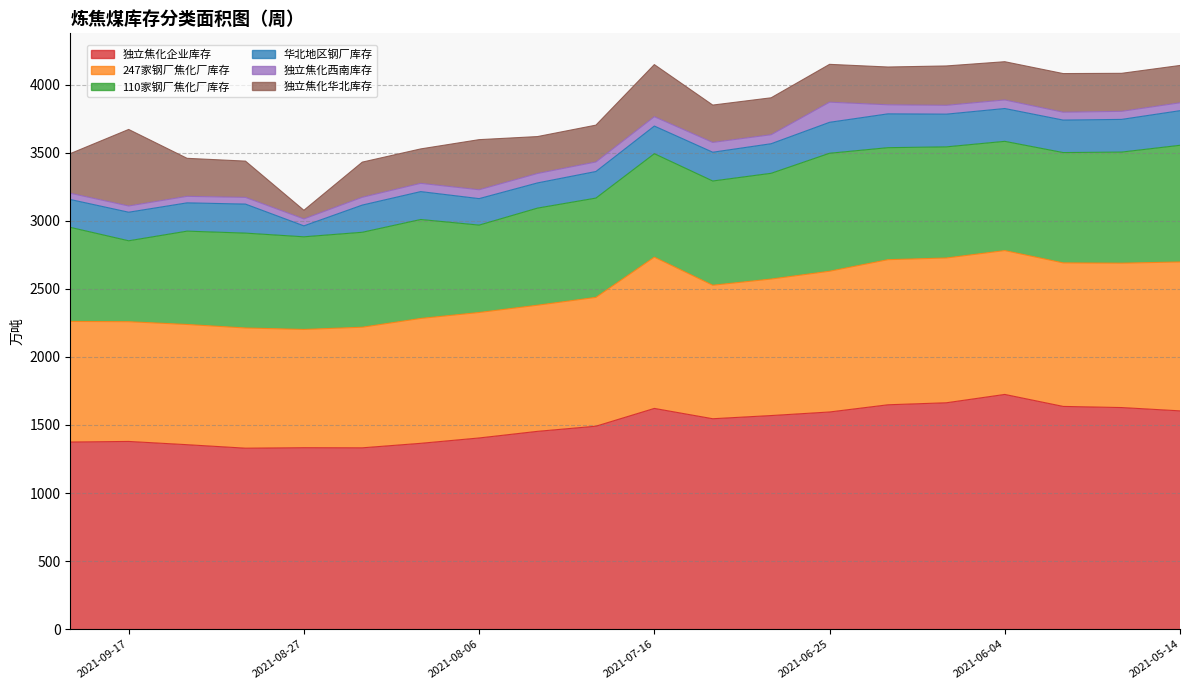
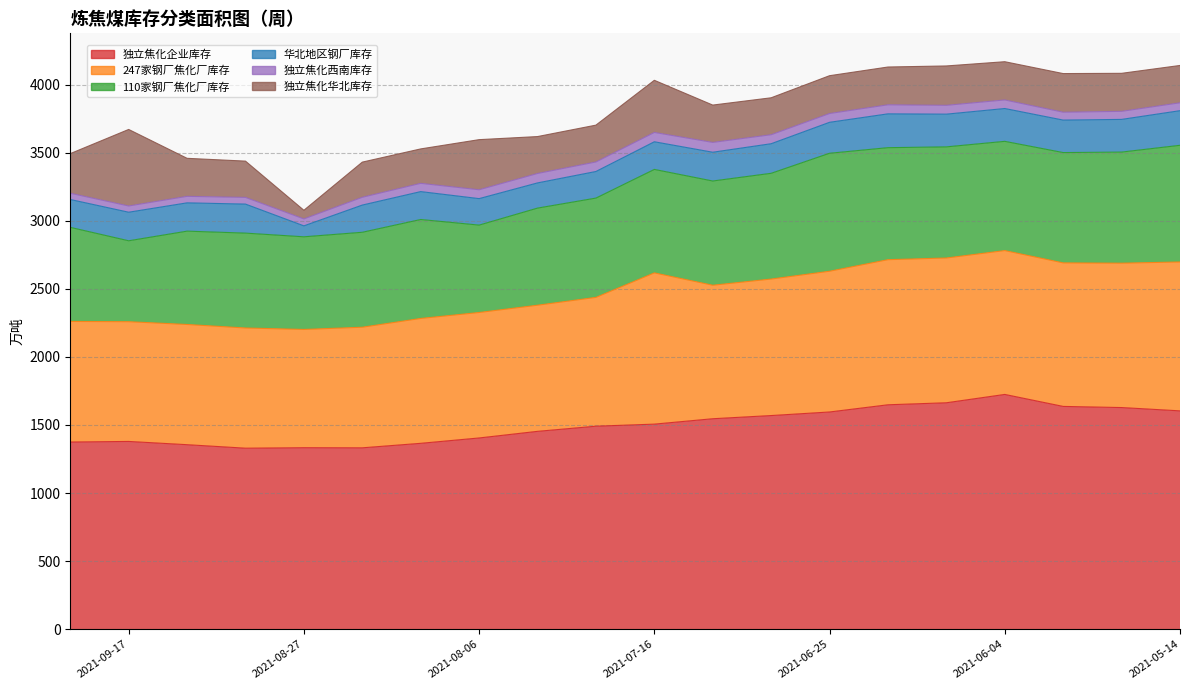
独立焦化企业库存, 2021-07-16: 1620 -> 1510
独立焦化西南库存, 2021-06-25: 150 -> 60
